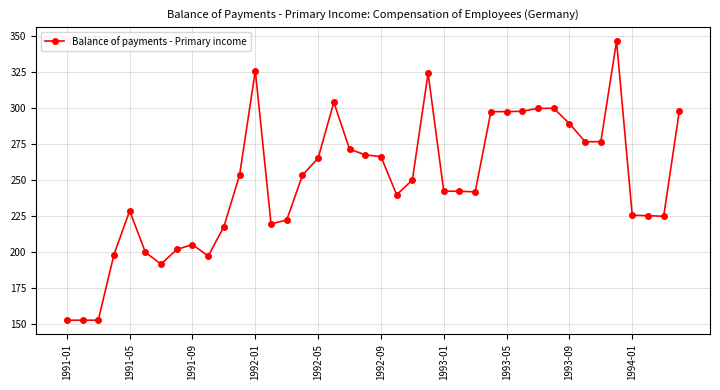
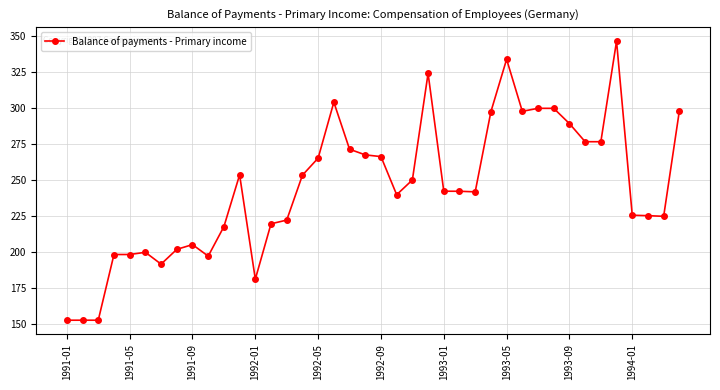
1991-05: 229 -> 198
1992-01: 326 -> 181
1993-05: 297 -> 334
